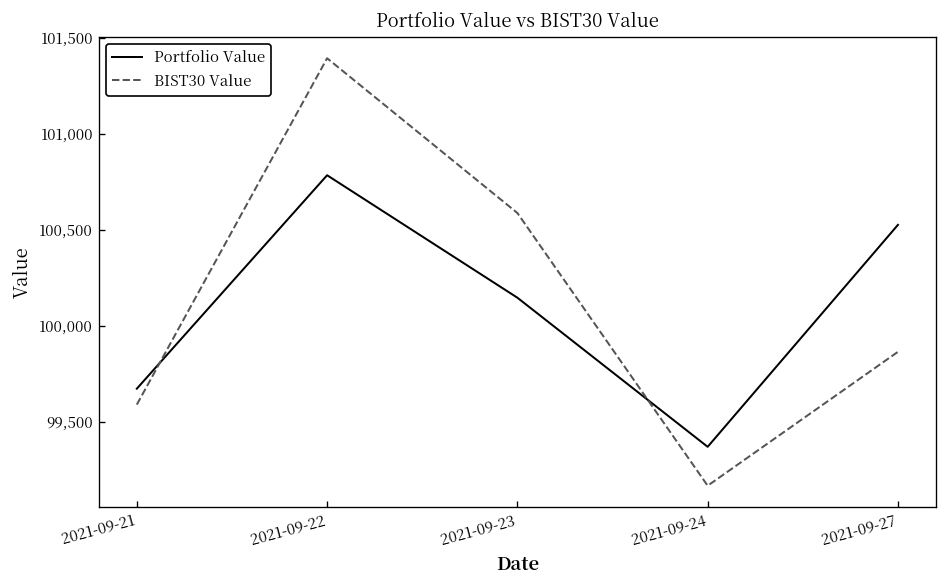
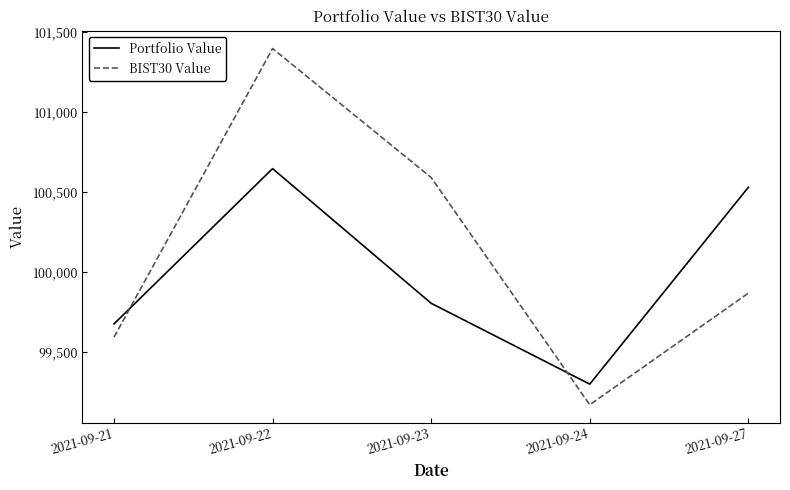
Portfolio Value, 2021-09-22: 100,790 -> 100,640
Portfolio Value, 2021-09-23: 100,150 -> 99,800
Portfolio Value, 2021-09-24: 99,370 -> 99,300
